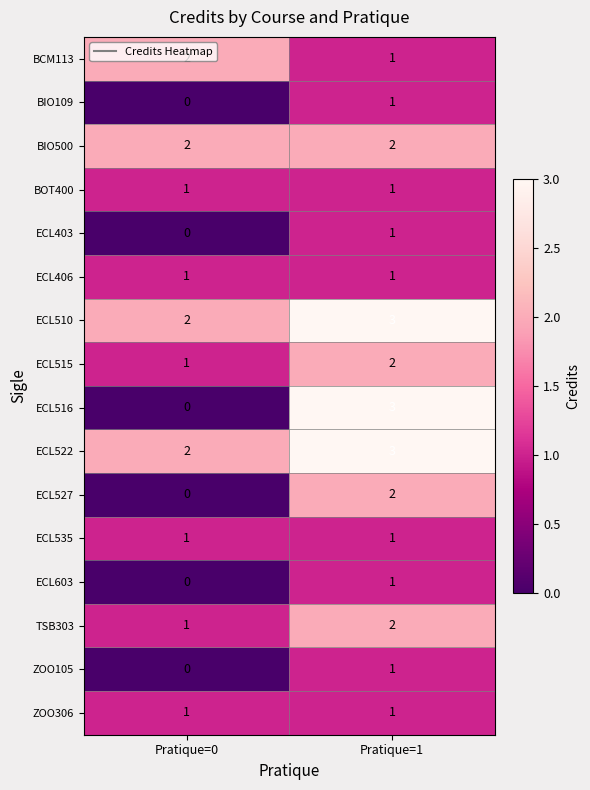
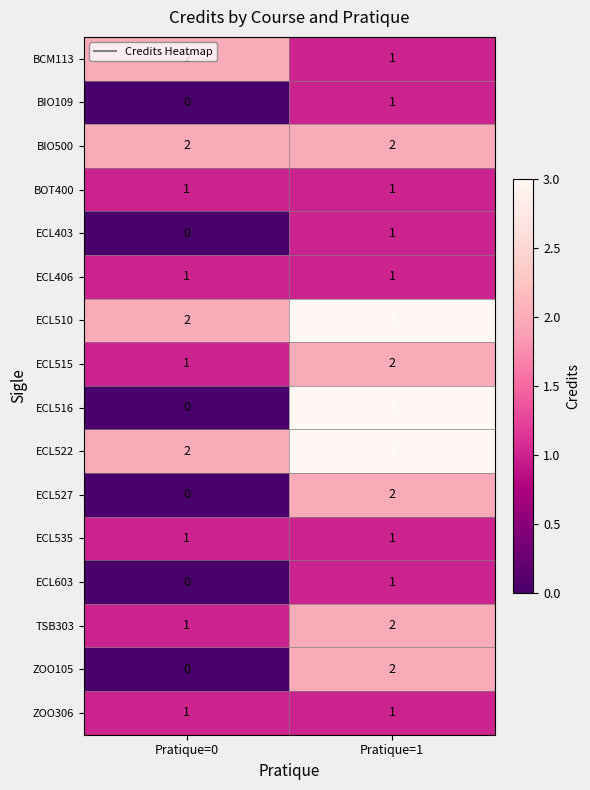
ZOO105, Pratique=1: 1 -> 2
